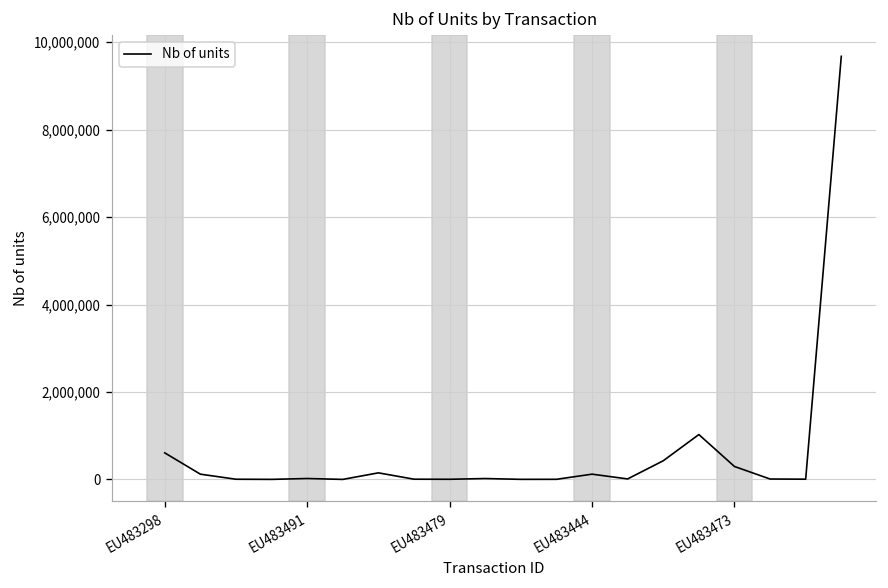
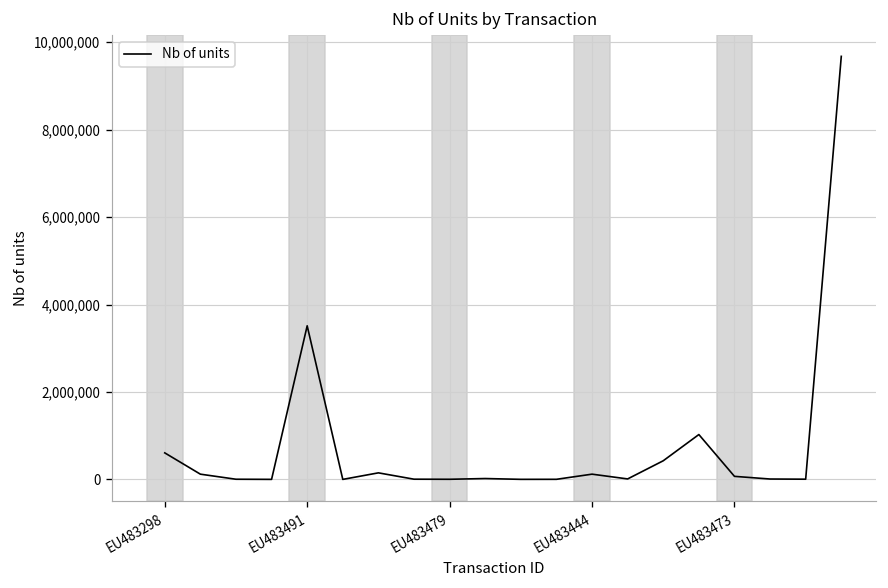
EU483491: 0 -> 3,500,000
EU483473: 300,000 -> 100,000
